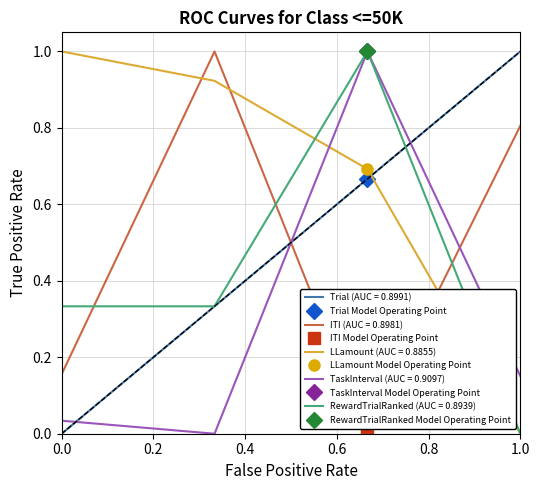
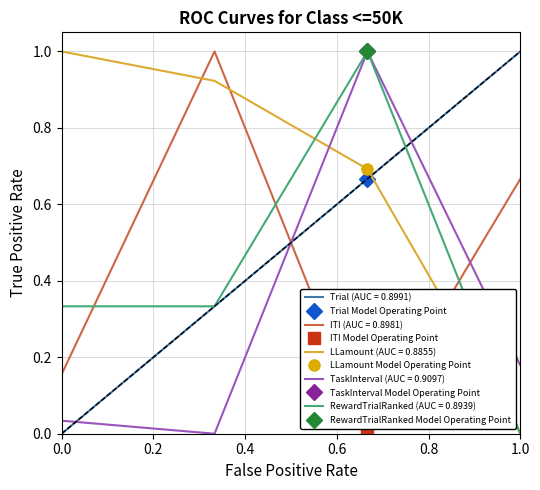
ITI (AUC = 0.8981), 1.0: 0.81 -> 0.67
TaskInterval (AUC = 0.9097), 1.0: 0.15 -> 0.18
